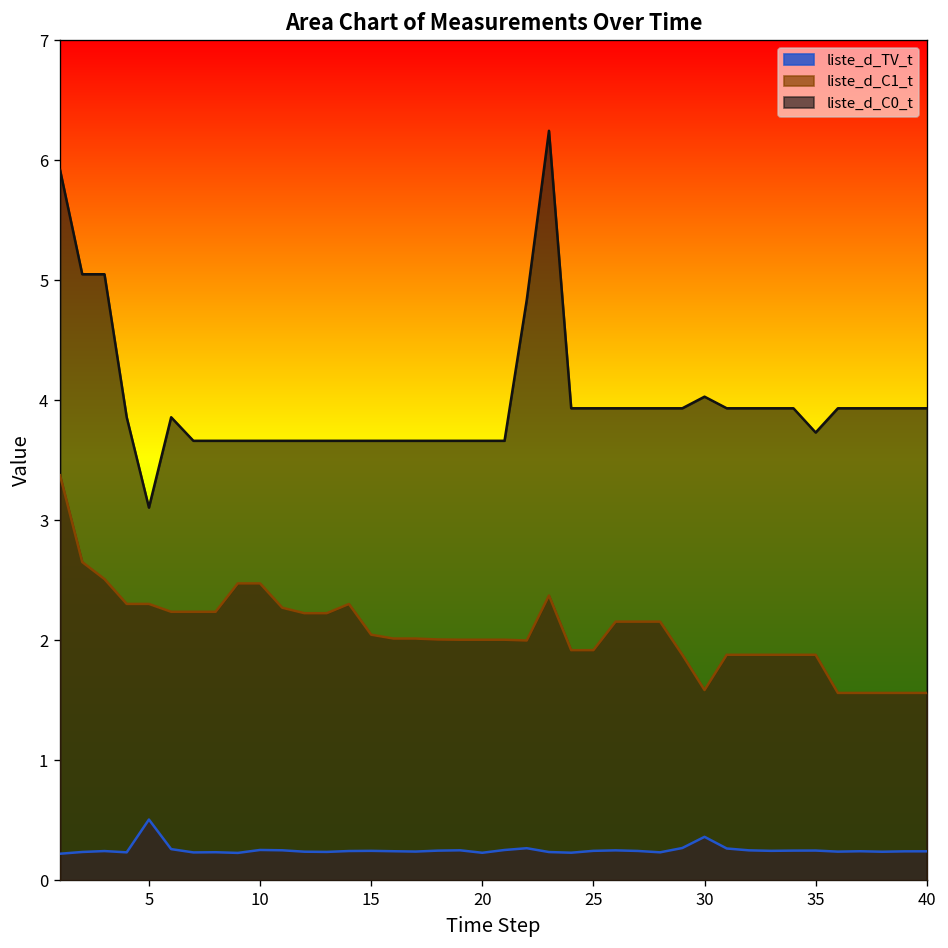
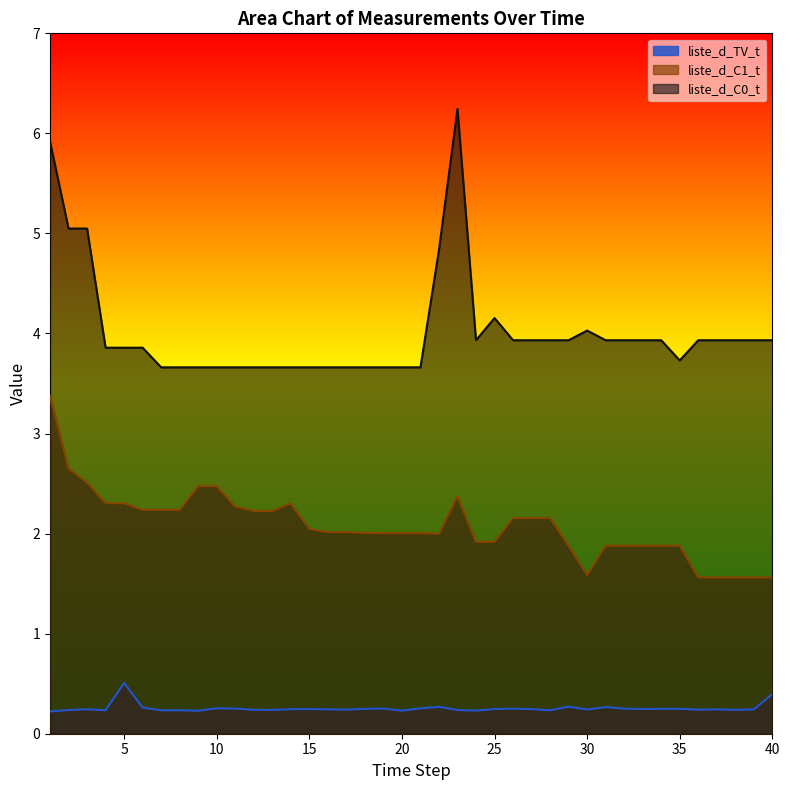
liste_d_C0_t, 5: 3.11 -> 3.86
liste_d_C0_t, 25: 3.93 -> 4.15
liste_d_TV_t, 30: 0.36 -> 0.24
liste_d_TV_t, 40: 0.24 -> 0.40
